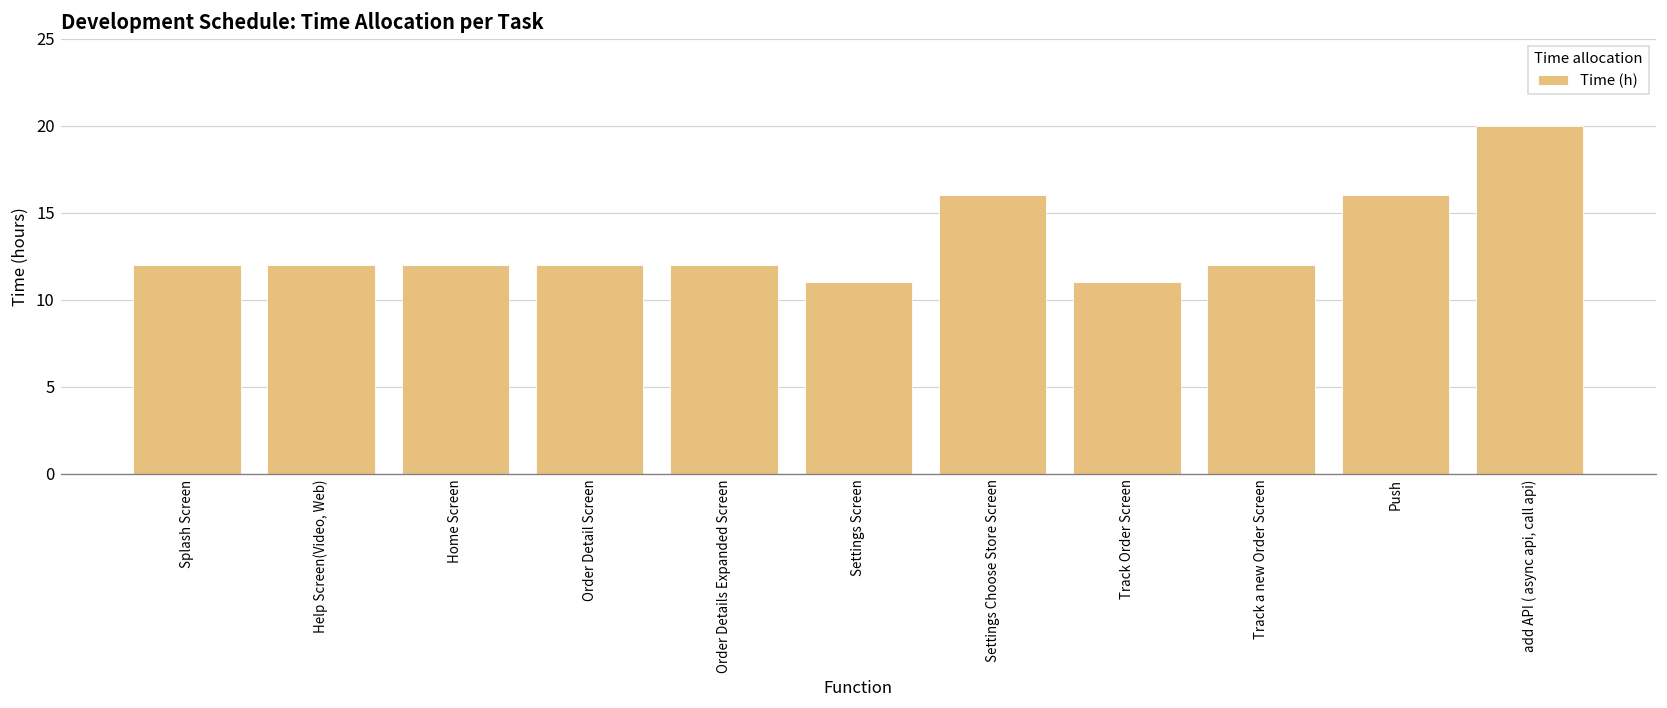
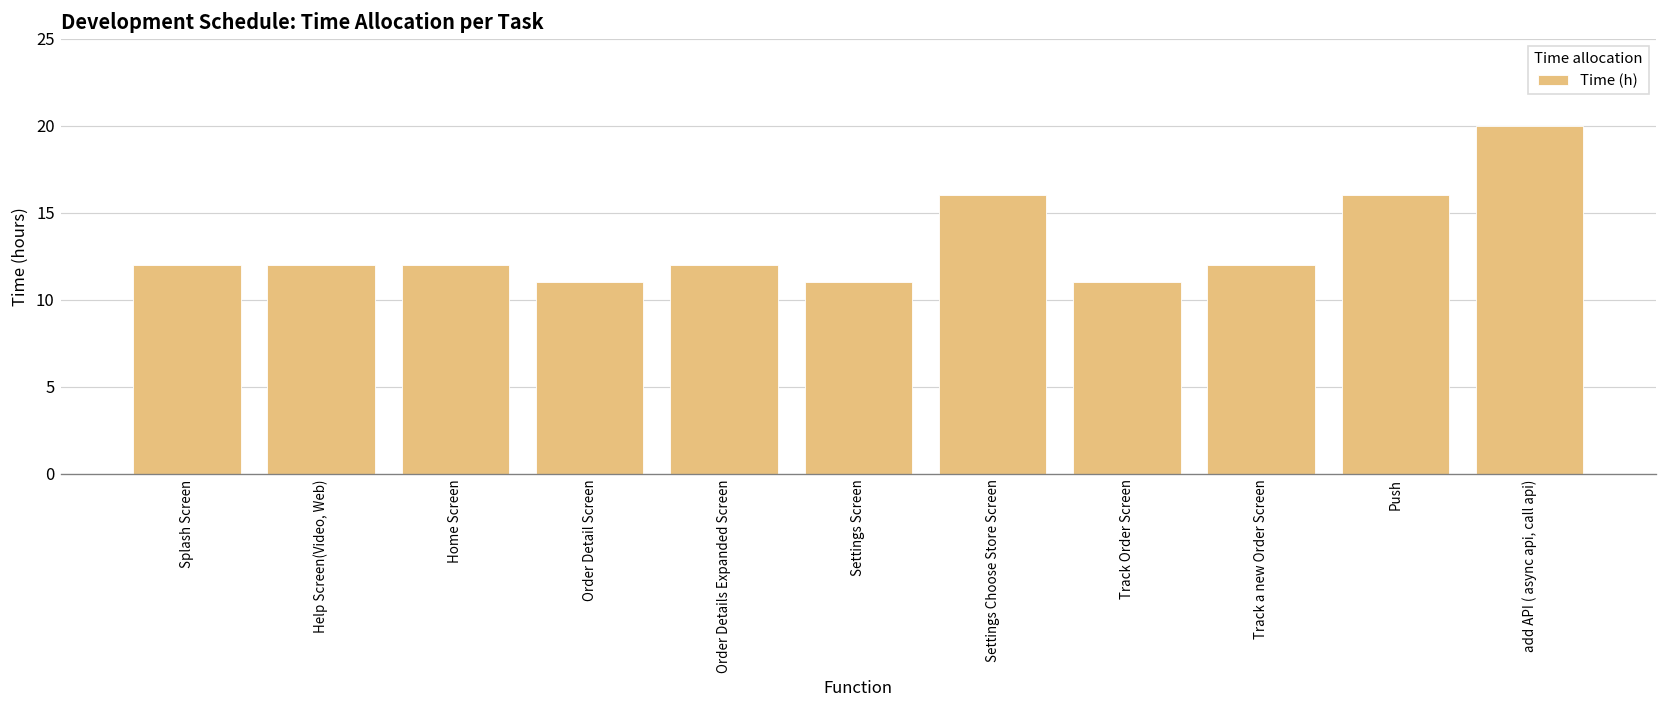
Order Detail Screen: 12 -> 11
